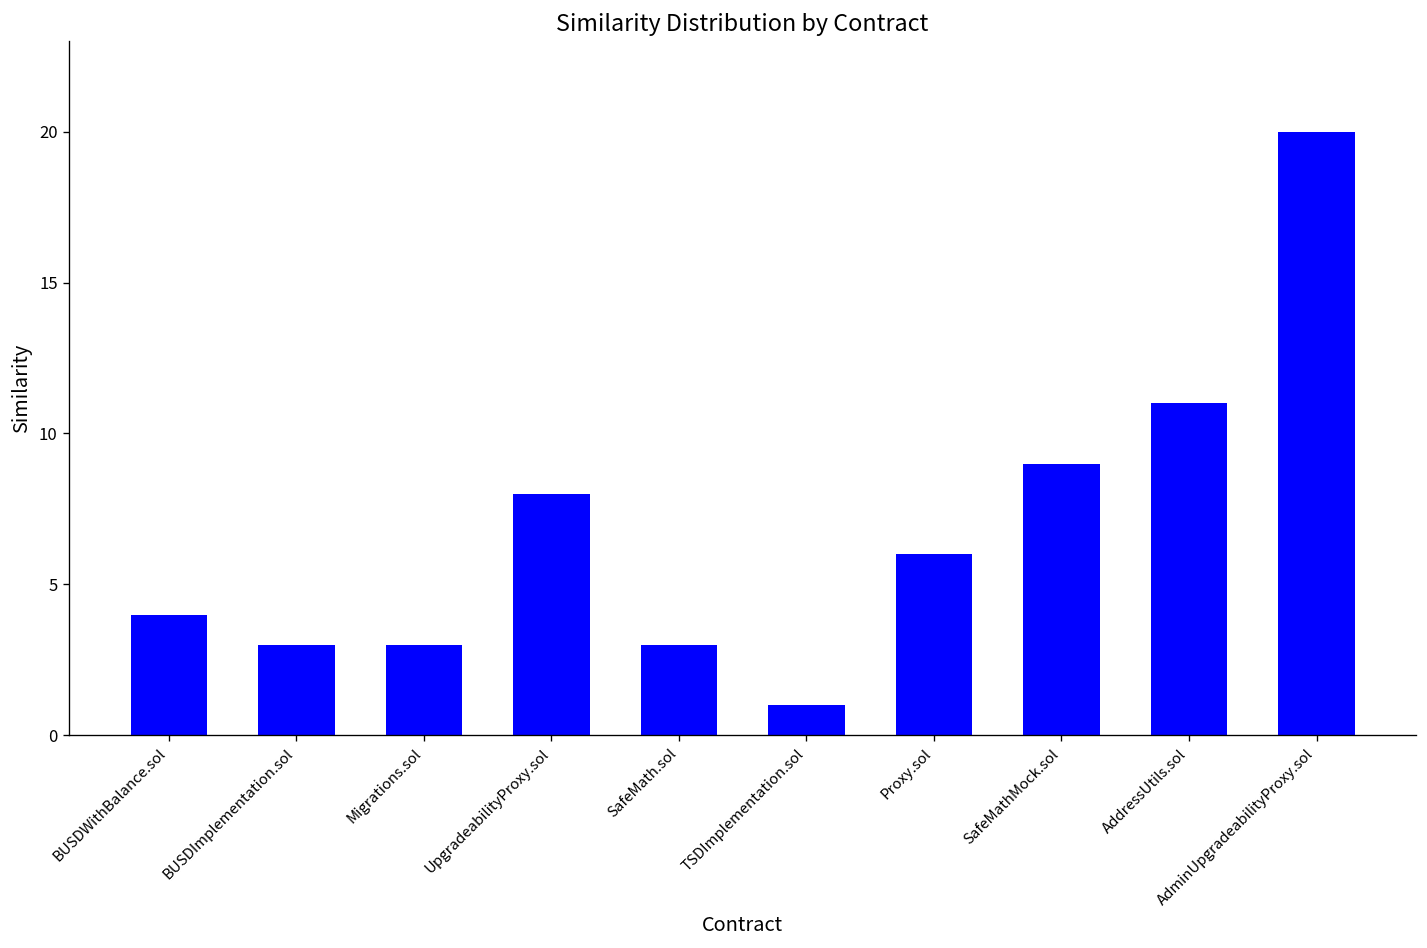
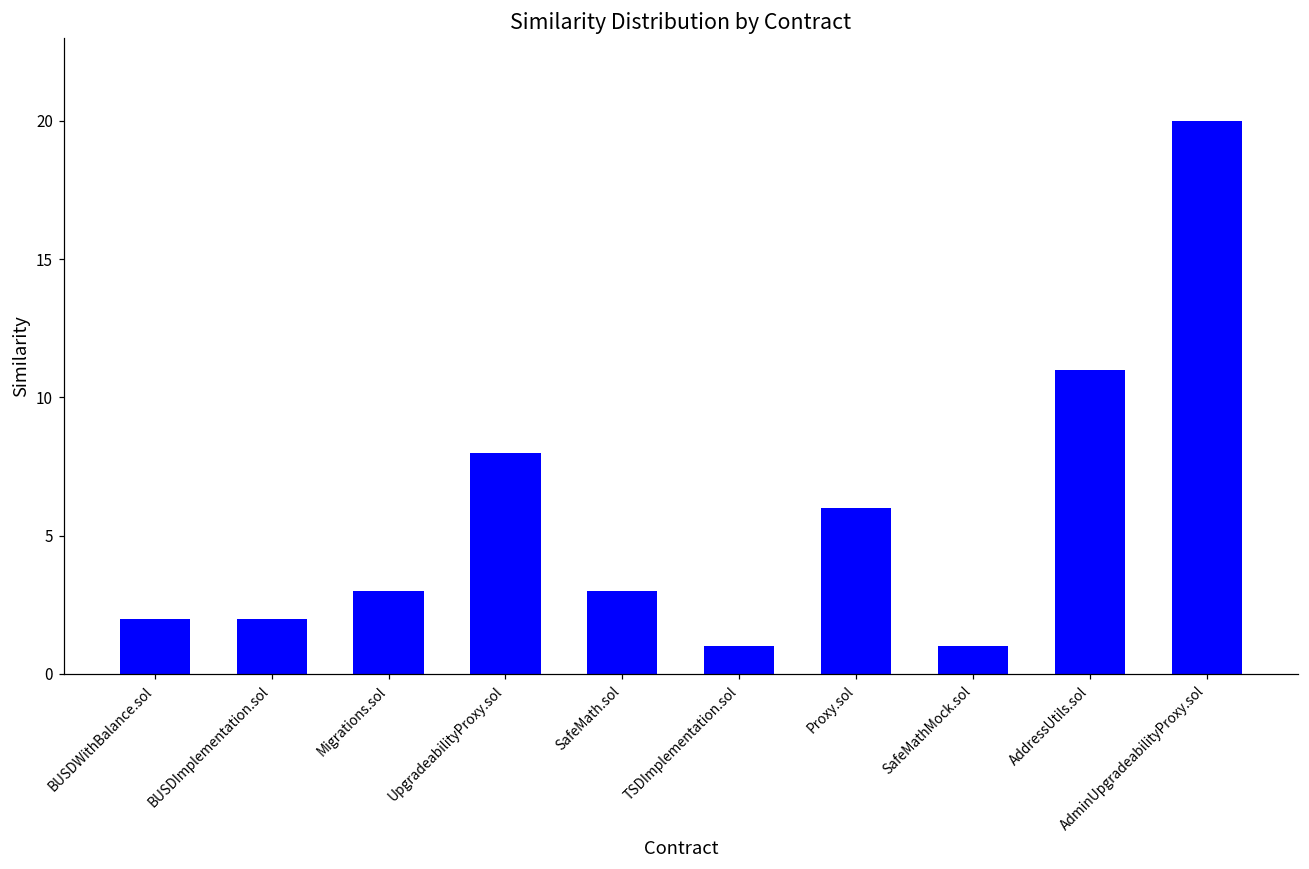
BUSDWithBalance.sol: 4 -> 2
BUSDImplementation.sol: 3 -> 2
SafeMathMock.sol: 9 -> 1
